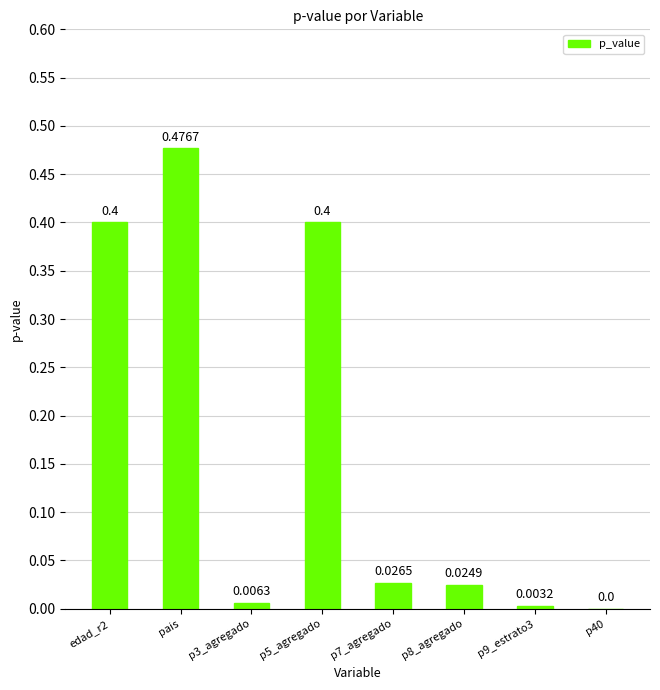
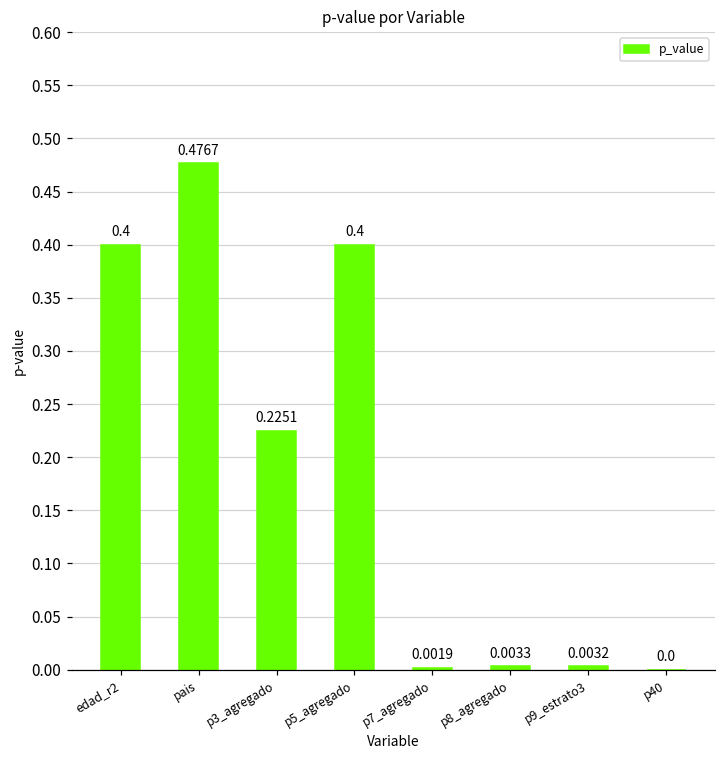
p3_agregado: 0.0063 -> 0.2251
p7_agregado: 0.0265 -> 0.0019
p8_agregado: 0.0249 -> 0.0033
